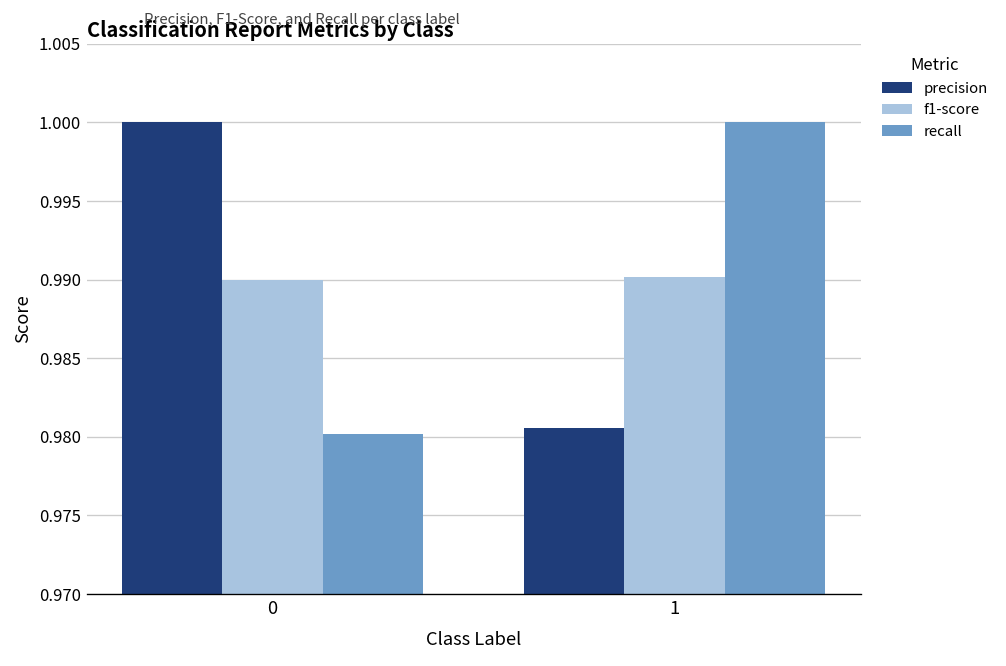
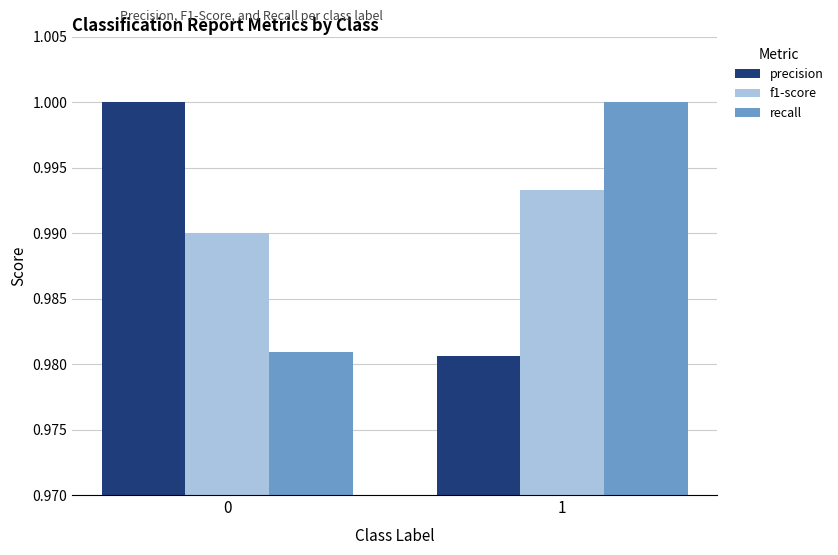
recall, 0: 0.9802 -> 0.9809
f1-score, 1: 0.9902 -> 0.9933
